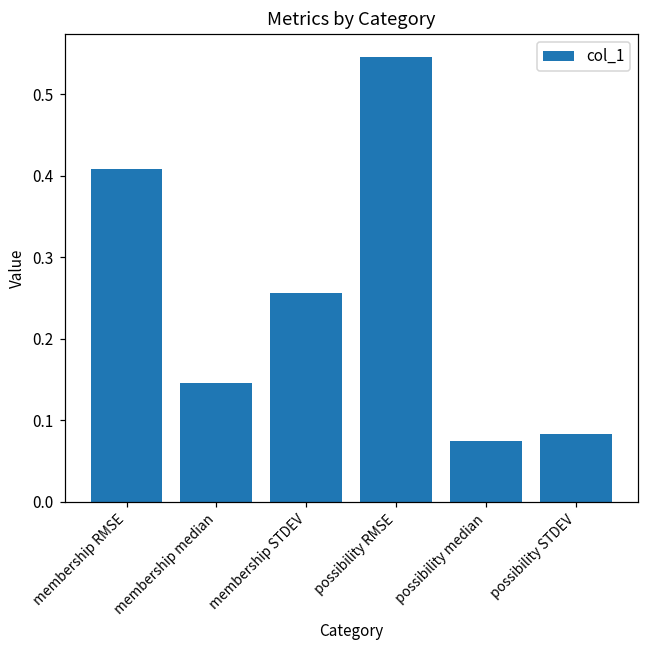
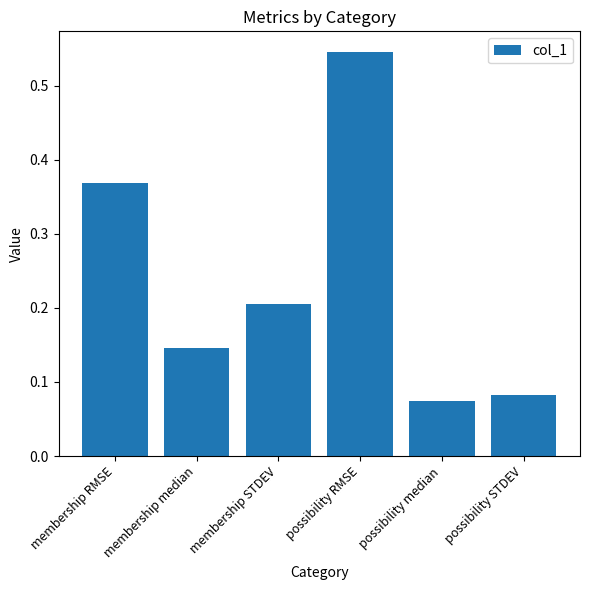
membership RMSE: 0.41 -> 0.37
membership STDEV: 0.26 -> 0.21
